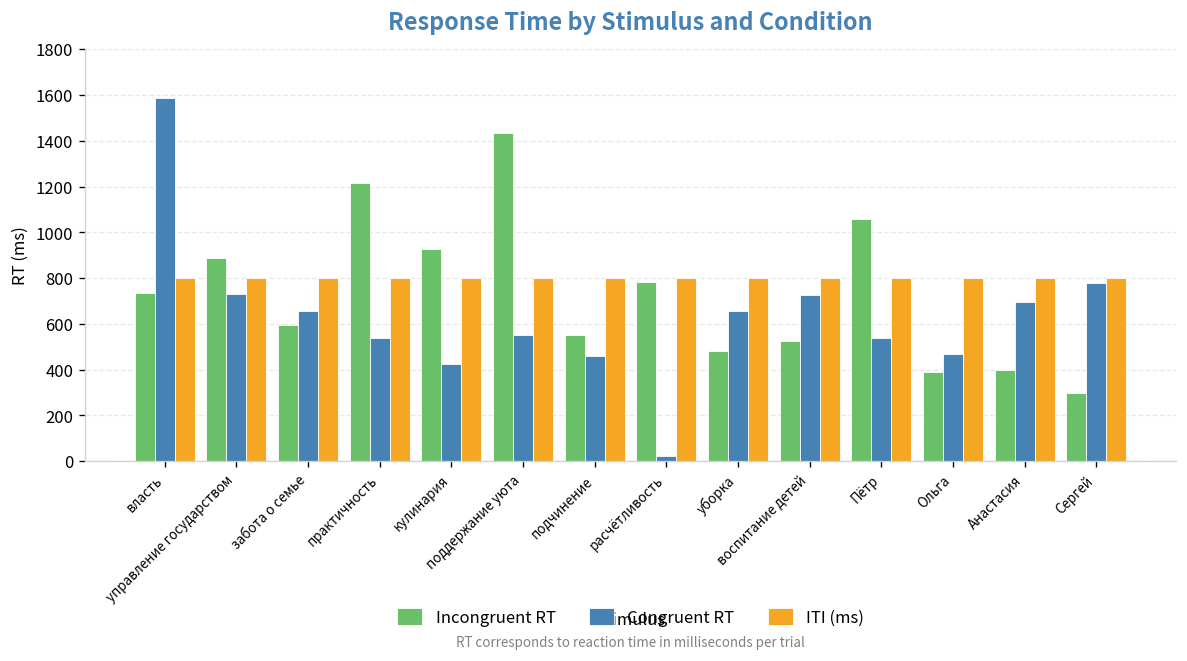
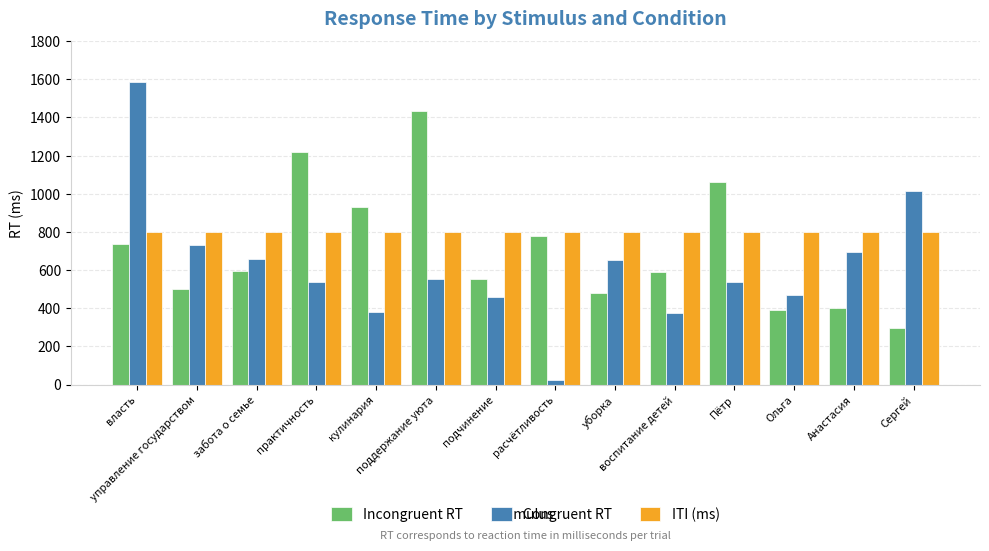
Incongruent RT, управление государством: 890 -> 500
Congruent RT, кулинария: 430 -> 380
Incongruent RT, воспитание детей: 520 -> 590
Congruent RT, воспитание детей: 730 -> 380
Congruent RT, Сергей: 780 -> 1010
